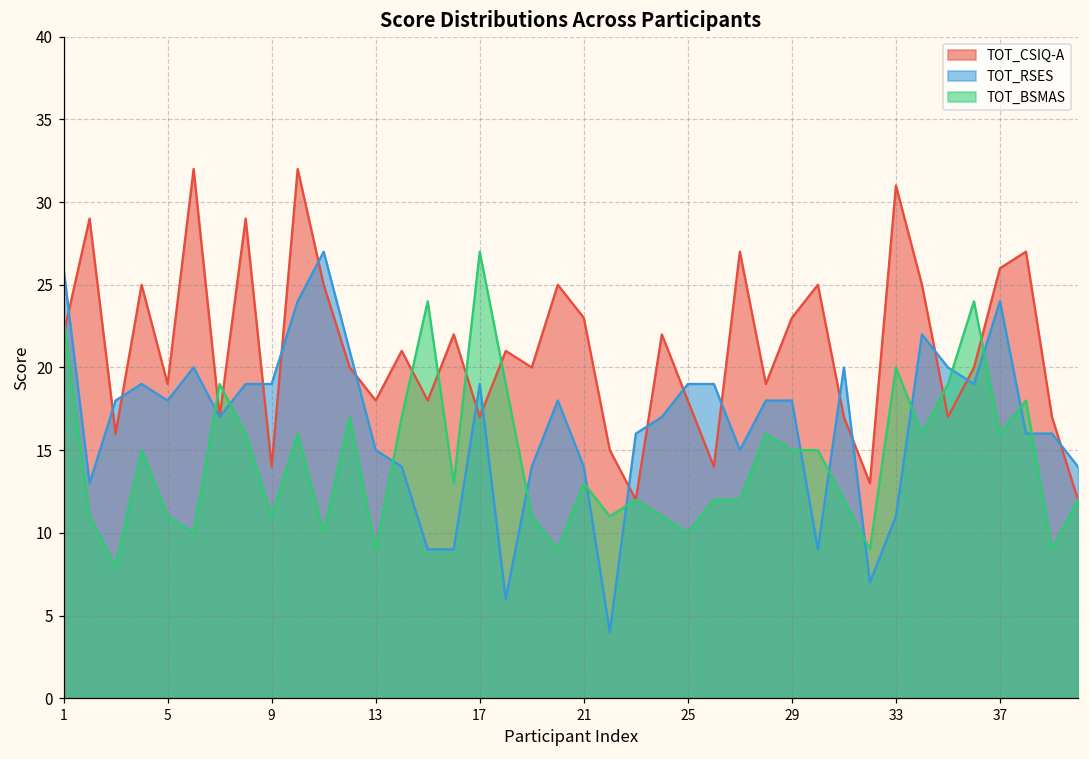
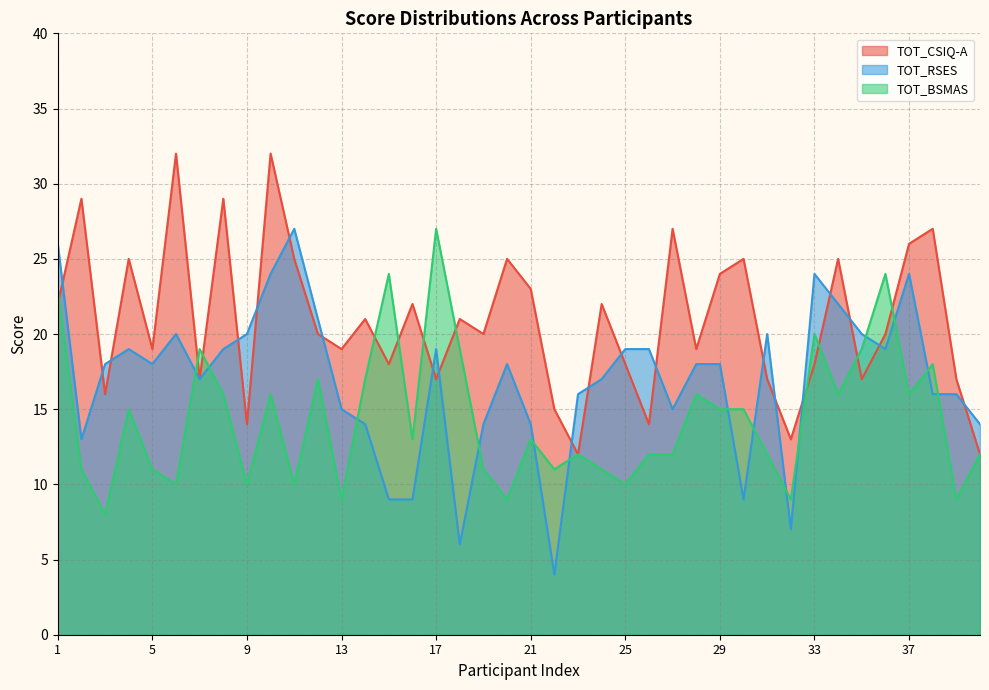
TOT_RSES, 9: 19 -> 20
TOT_BSMAS, 9: 11 -> 10
TOT_CSIQ-A, 13: 18 -> 19
TOT_CSIQ-A, 29: 23 -> 24
TOT_CSIQ-A, 33: 31 -> 18
TOT_RSES, 33: 11 -> 24
